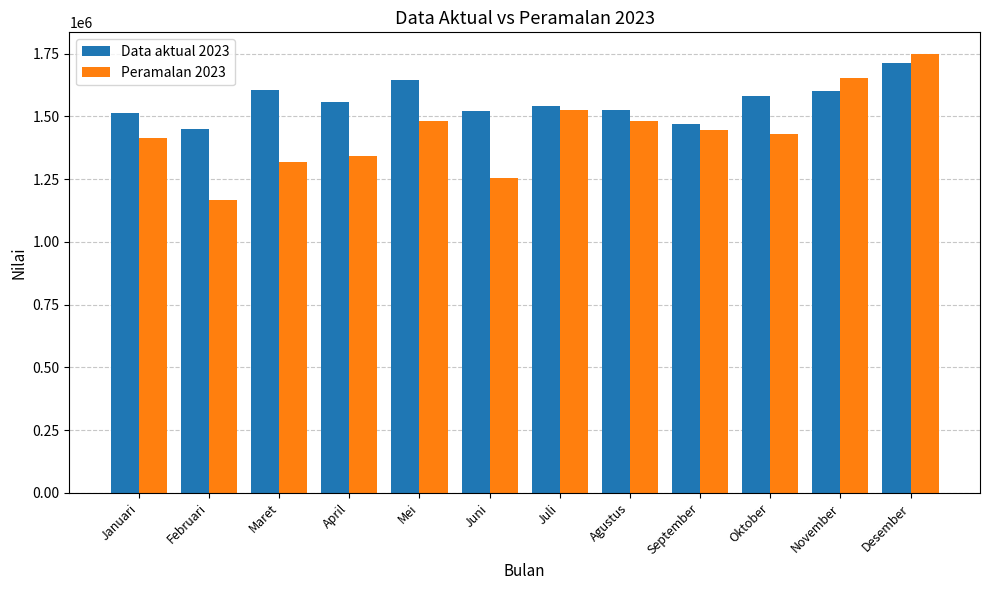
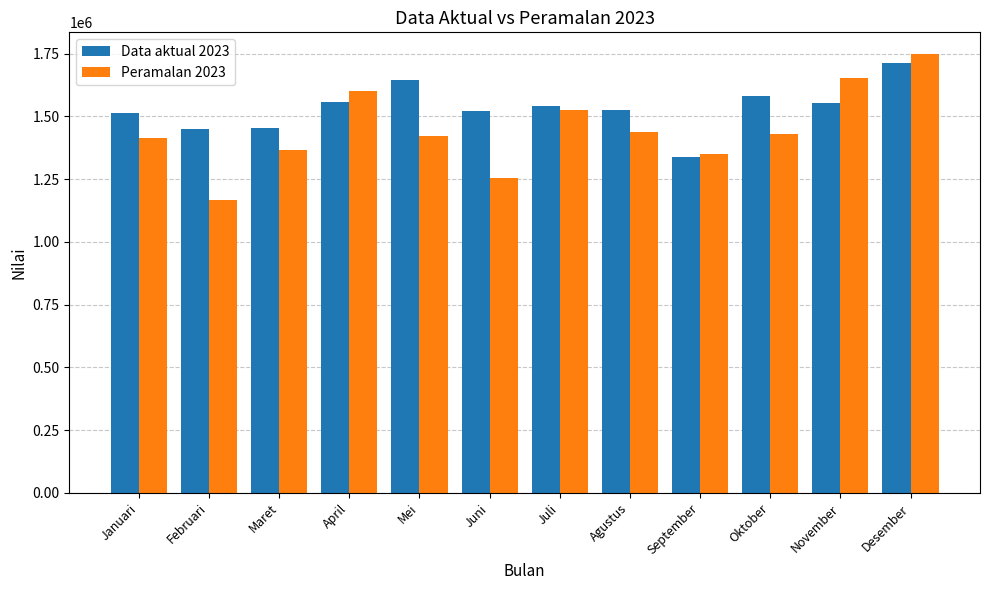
Data aktual 2023, Maret: 1600000 -> 1450000
Peramalan 2023, Maret: 1320000 -> 1360000
Peramalan 2023, April: 1340000 -> 1600000
Peramalan 2023, Mei: 1480000 -> 1420000
Peramalan 2023, Agustus: 1480000 -> 1440000
Data aktual 2023, September: 1470000 -> 1340000
Peramalan 2023, September: 1440000 -> 1350000
Data aktual 2023, November: 1600000 -> 1550000
